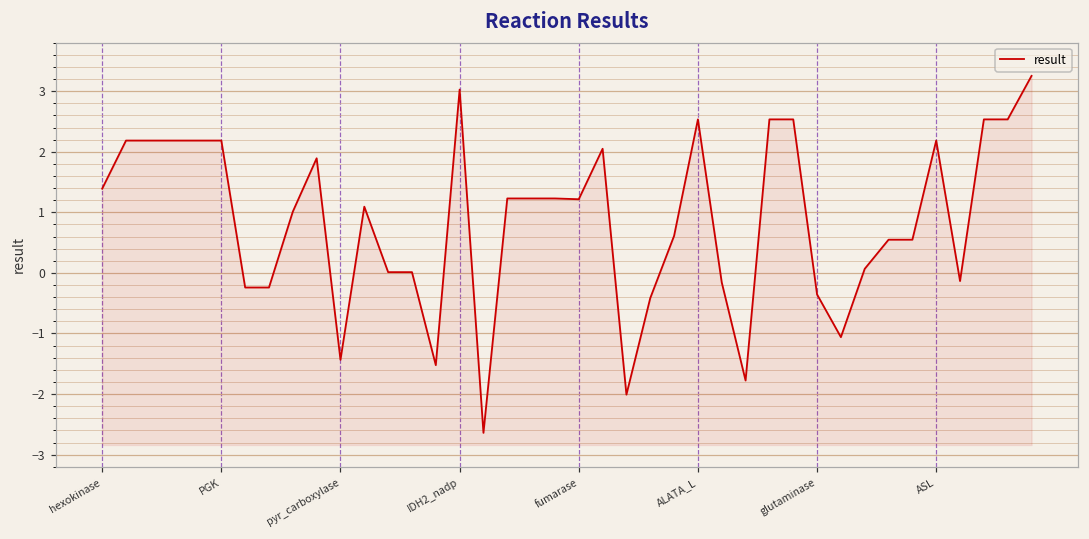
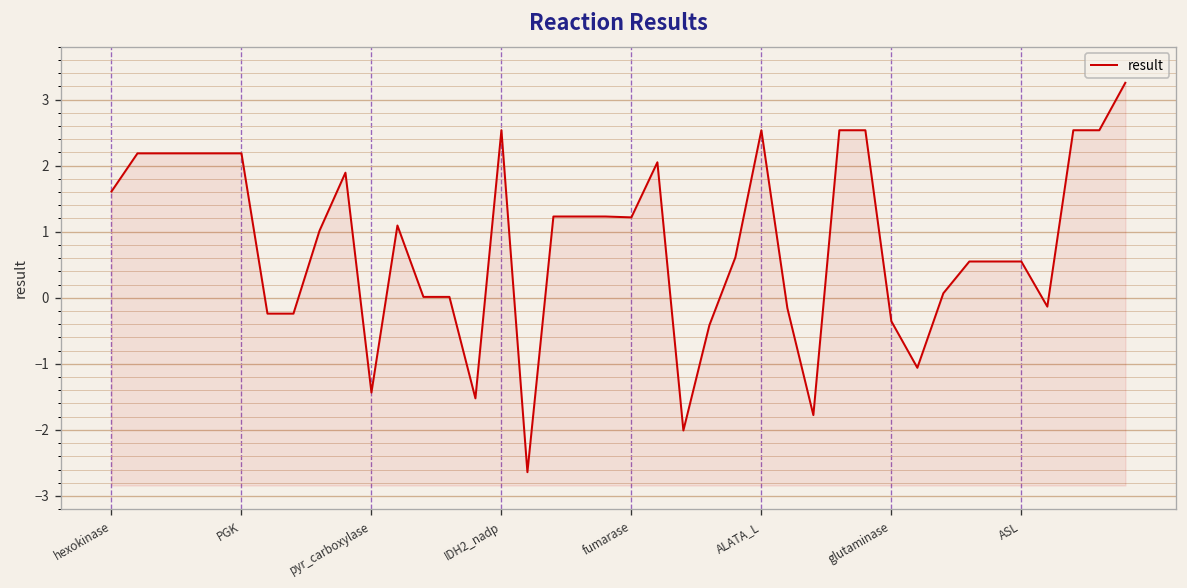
hexokinase: 1.4 -> 1.6
IDH2_nadp: 3.0 -> 2.5
ASL: 2.2 -> 0.5
